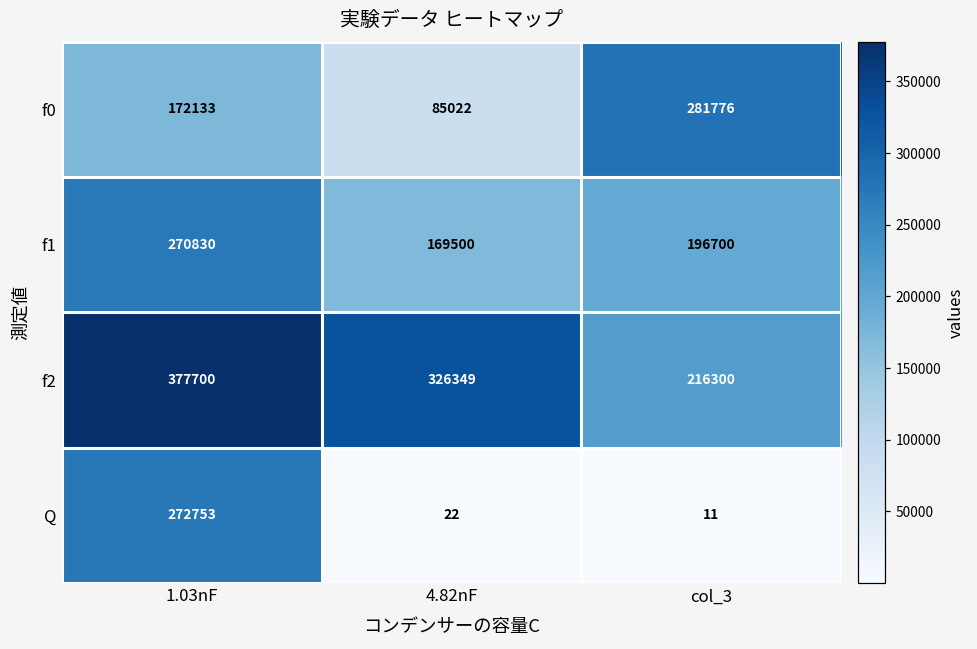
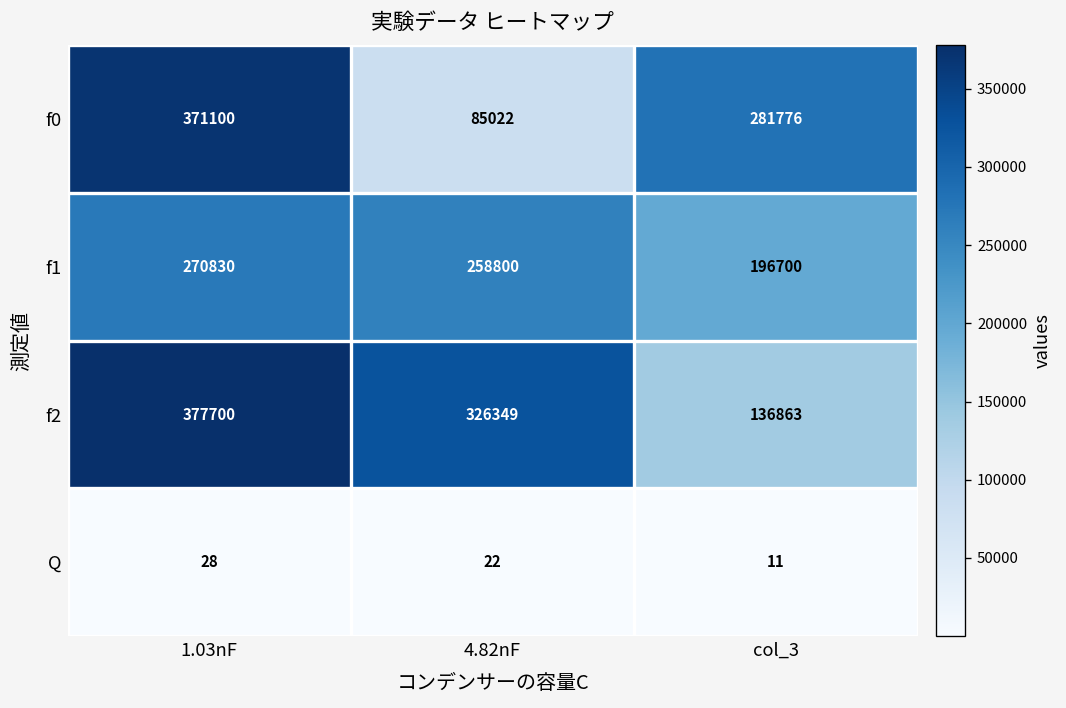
f0, 1.03nF: 172133 -> 371100
f1, 4.82nF: 169500 -> 258800
f2, col_3: 216300 -> 136863
Q, 1.03nF: 272753 -> 28
